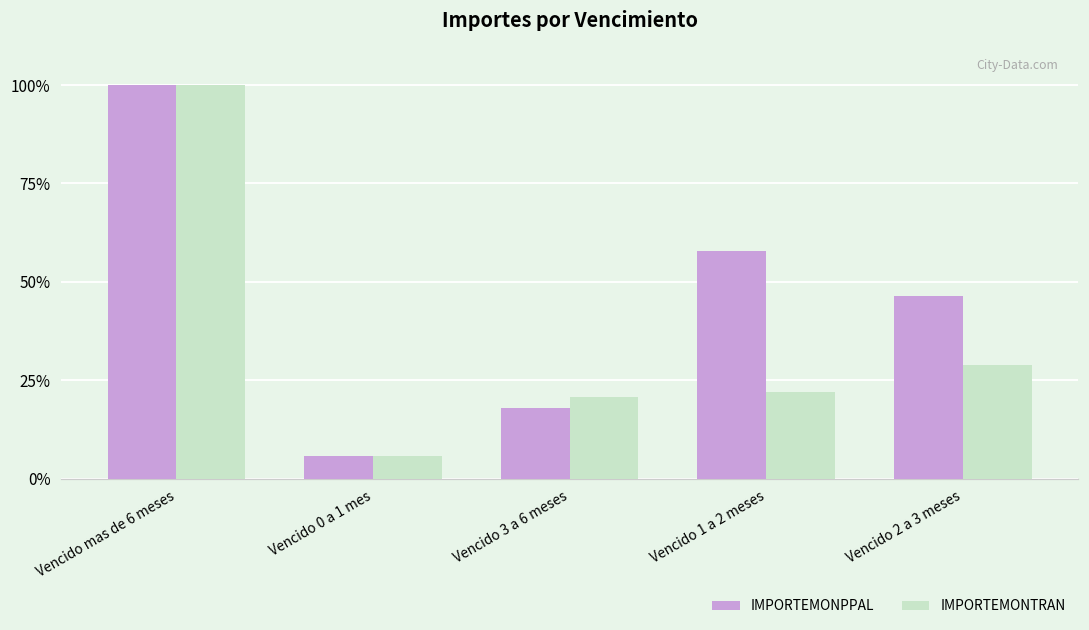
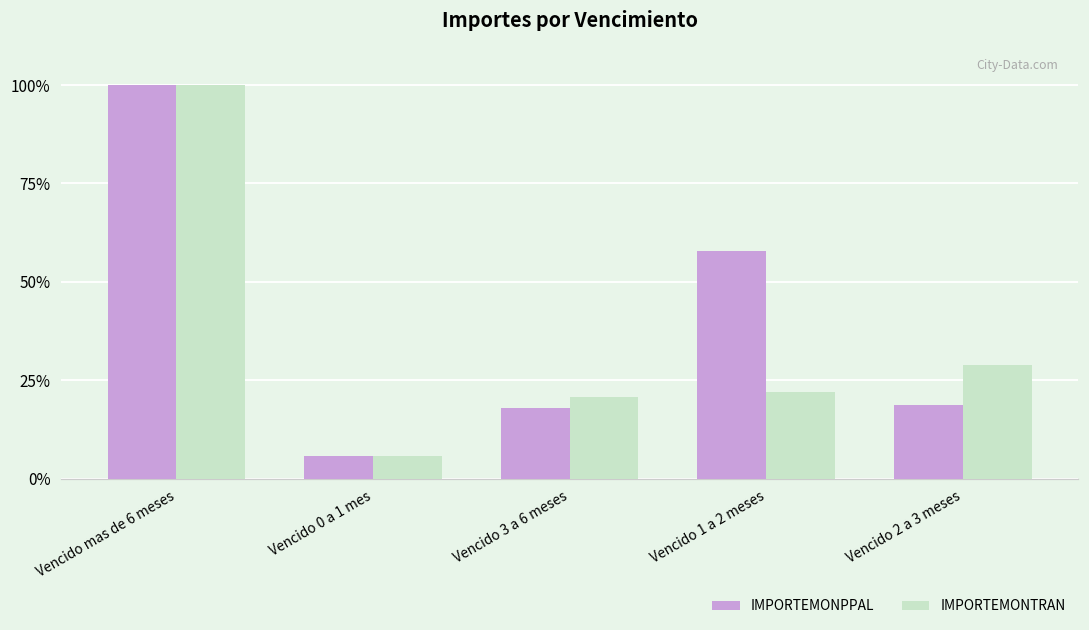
IMPORTEMONPPAL, Vencido 2 a 3 meses: 46% -> 19%
